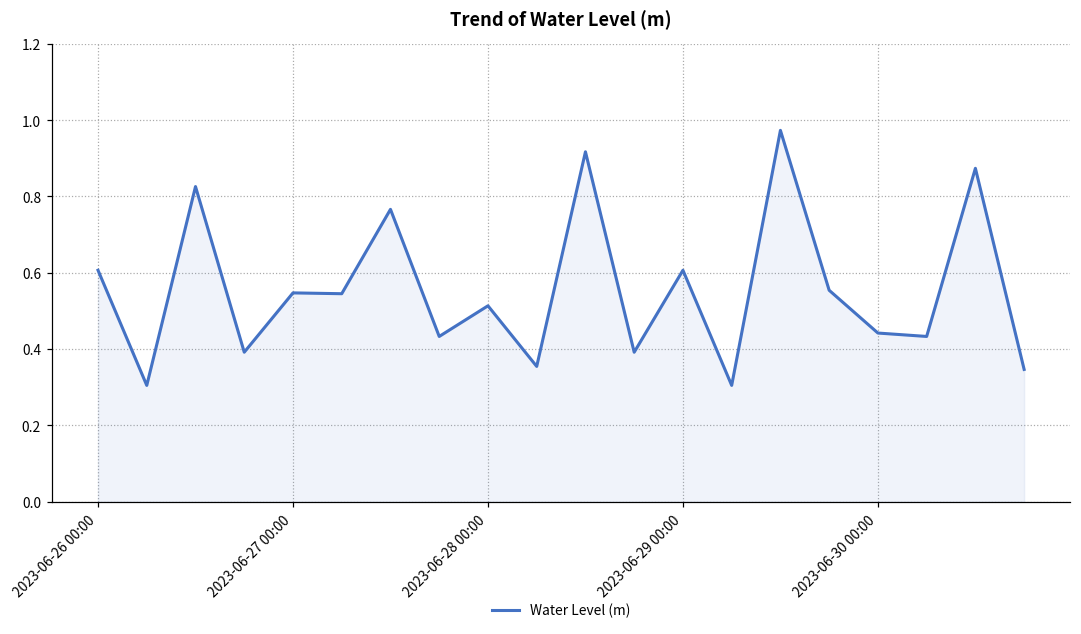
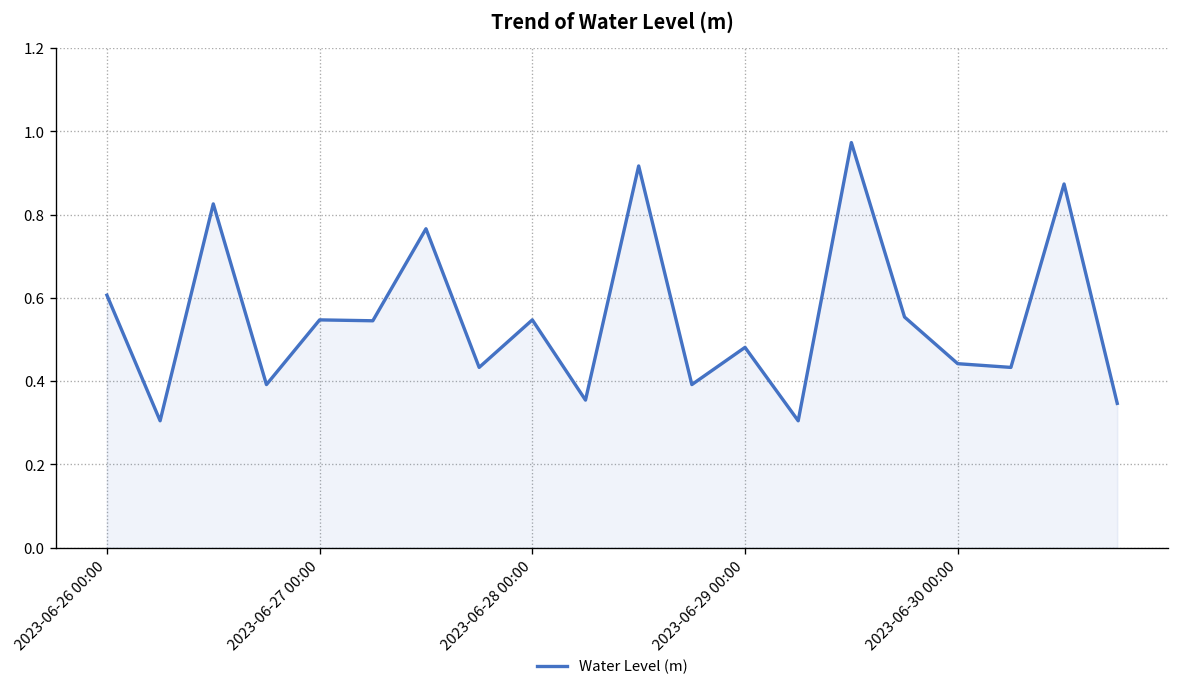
2023-06-28 00:00: 0.51 -> 0.55
2023-06-29 00:00: 0.61 -> 0.48
